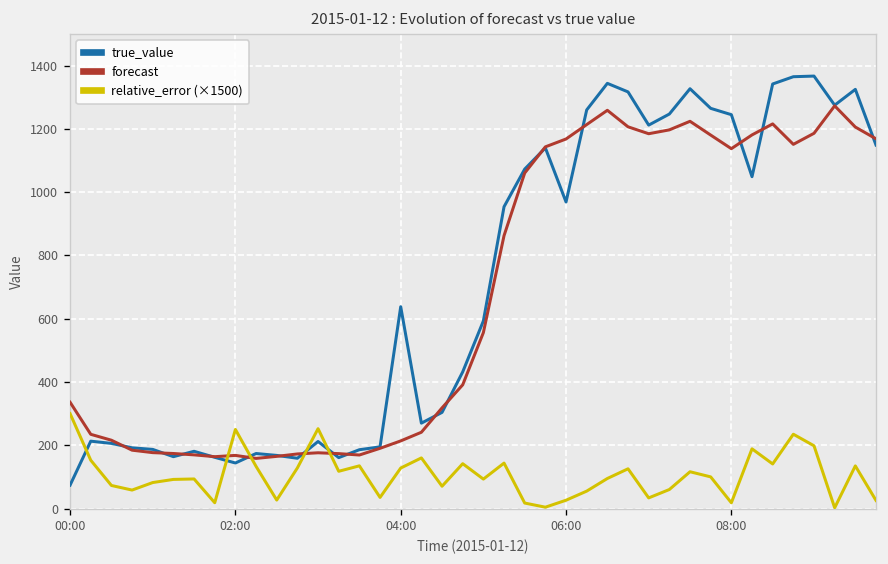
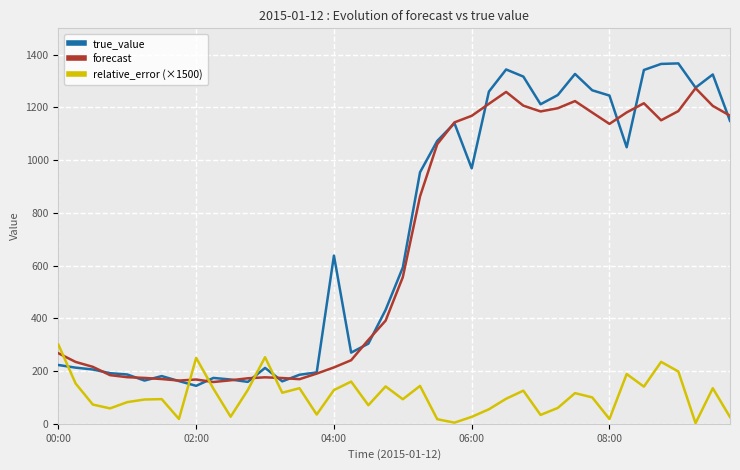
true_value, 00:00: 70 -> 220
forecast, 00:00: 340 -> 270
